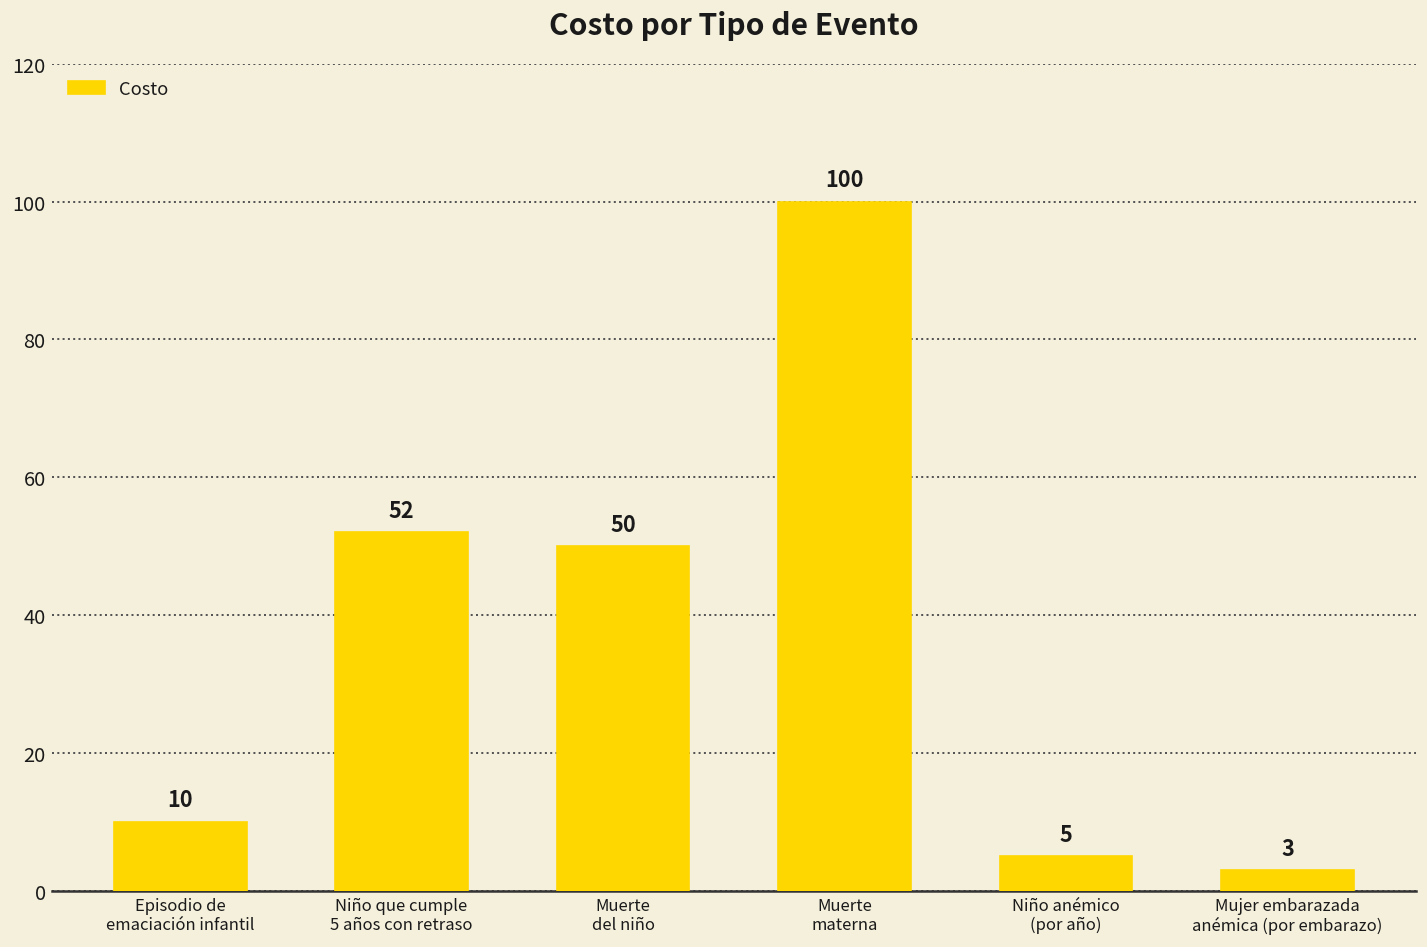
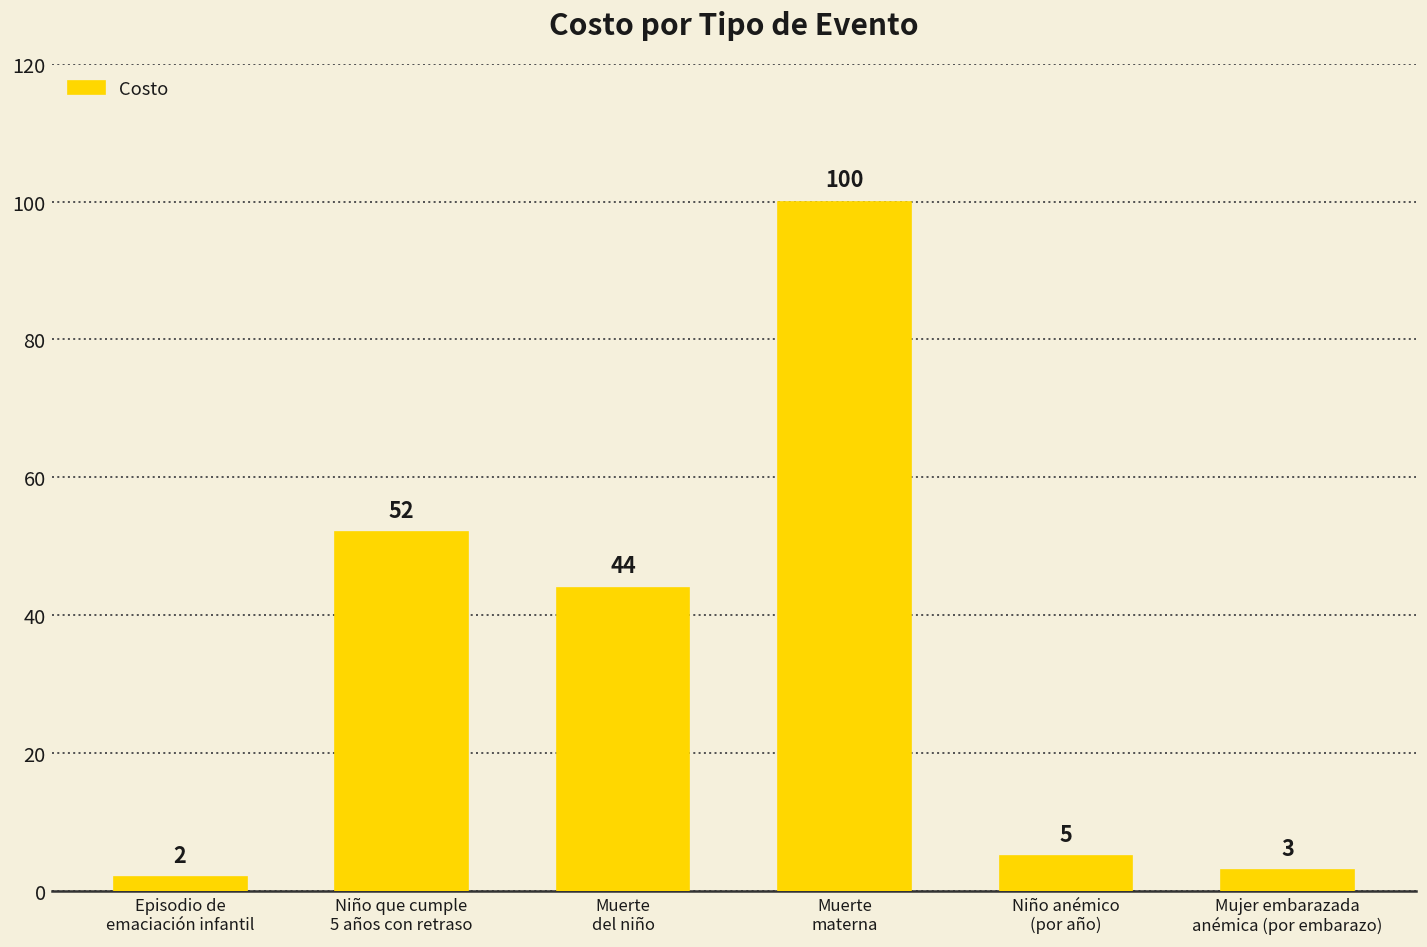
Episodio de emaciación infantil: 10 -> 2
Muerte del niño: 50 -> 44
